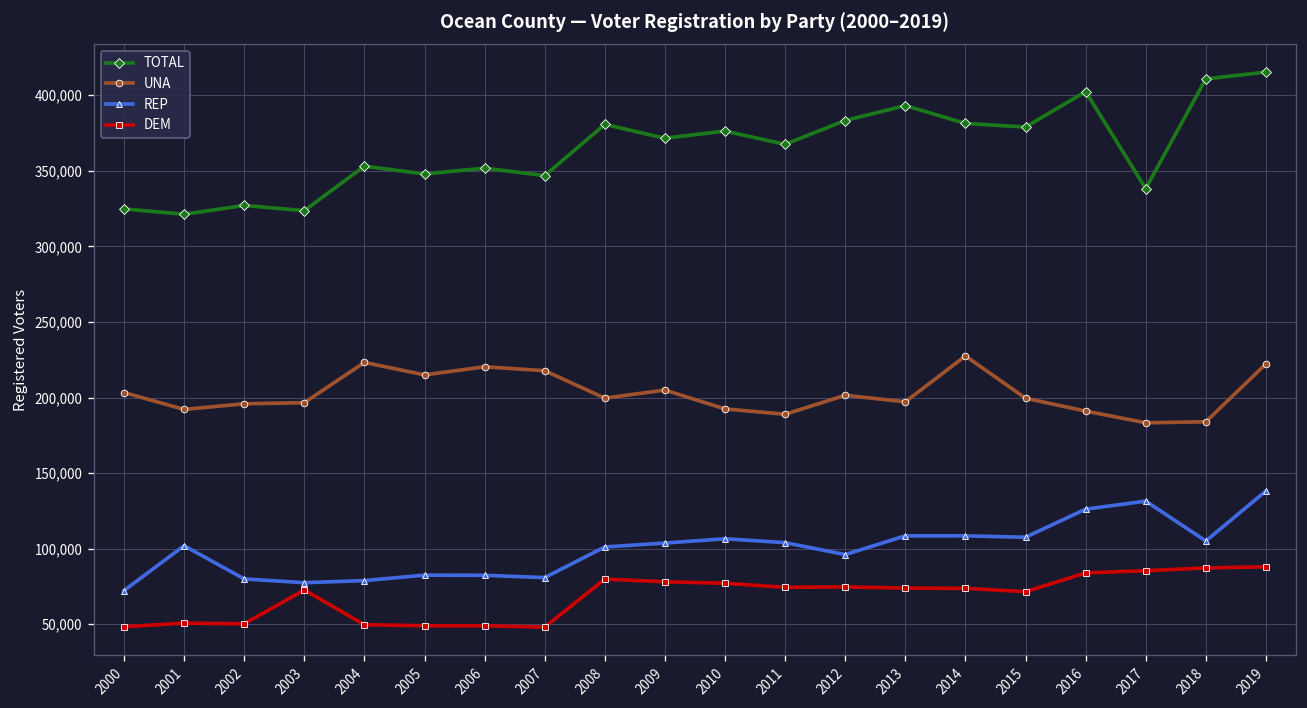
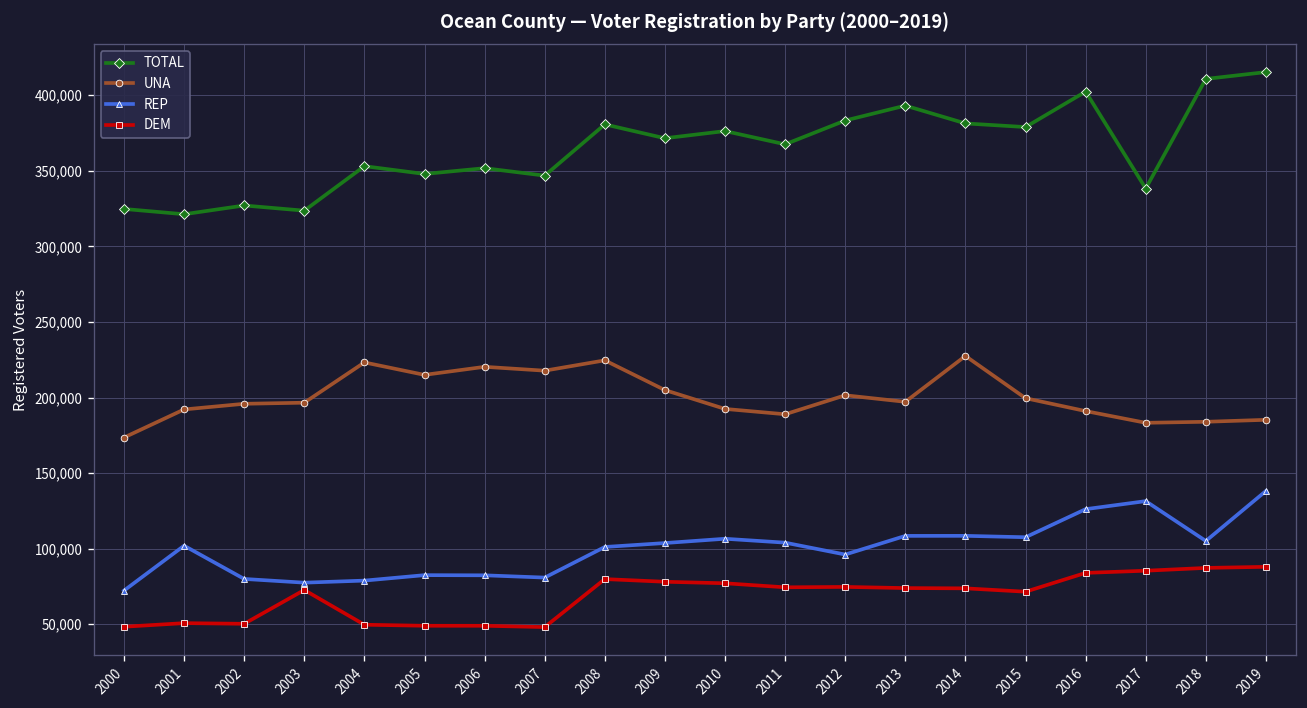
UNA, 2000: 203,000 -> 174,000
UNA, 2008: 200,000 -> 225,000
UNA, 2019: 222,000 -> 185,000
